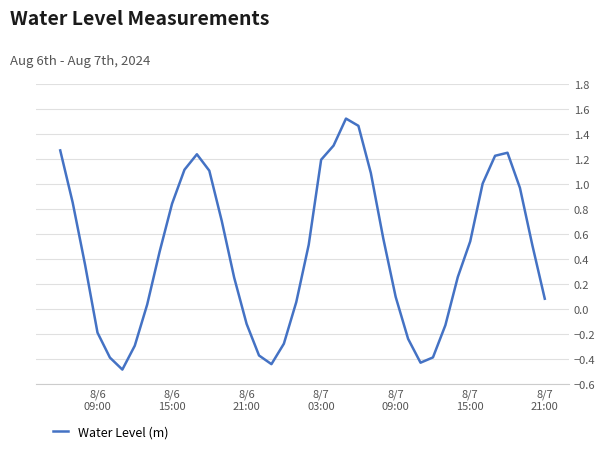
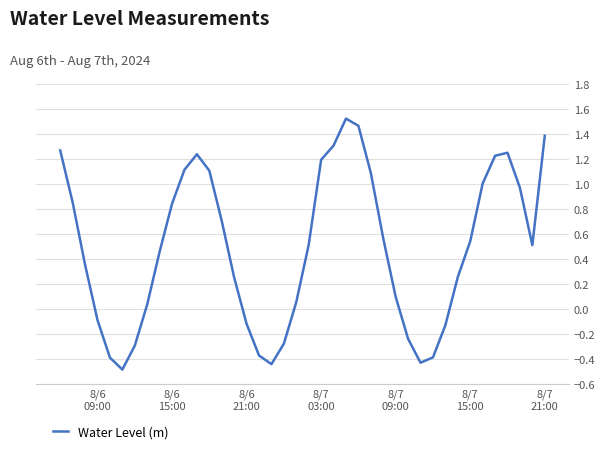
8/6 09:00: -0.19 -> -0.09
8/7 21:00: 0.08 -> 1.39
